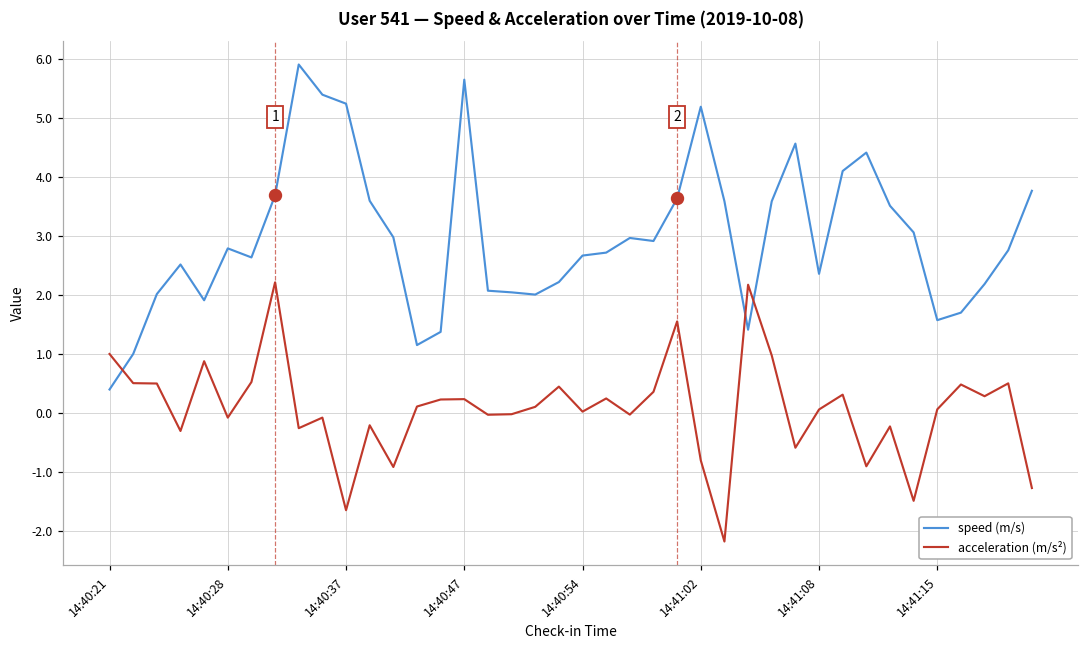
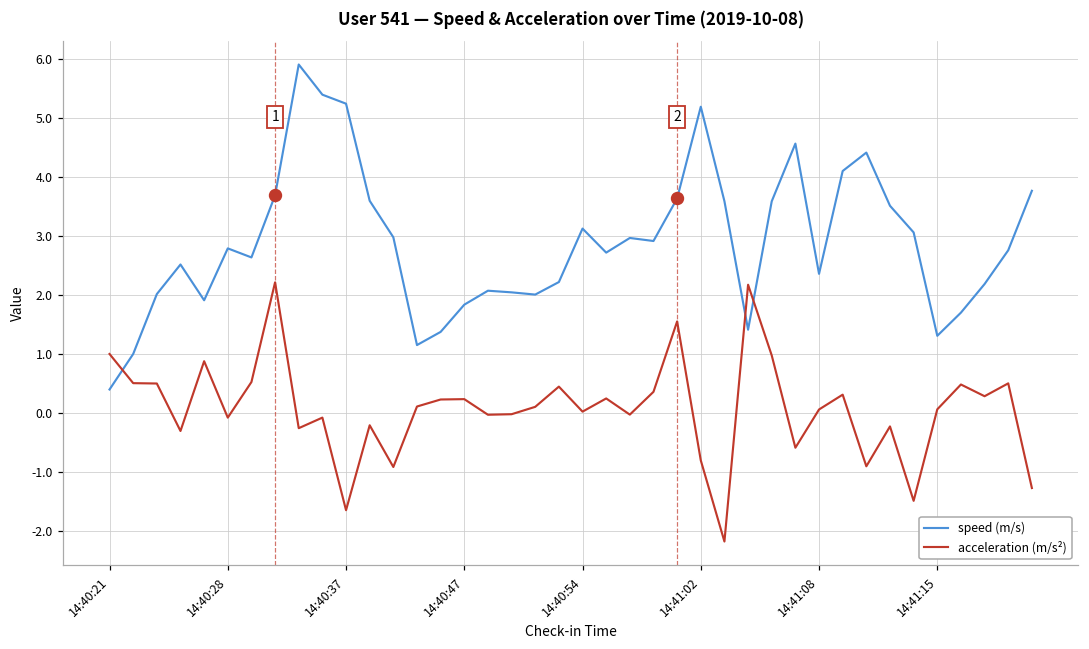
speed (m/s), 14:40:47: 5.6 -> 1.8
speed (m/s), 14:40:54: 2.7 -> 3.1
speed (m/s), 14:41:15: 1.6 -> 1.3
